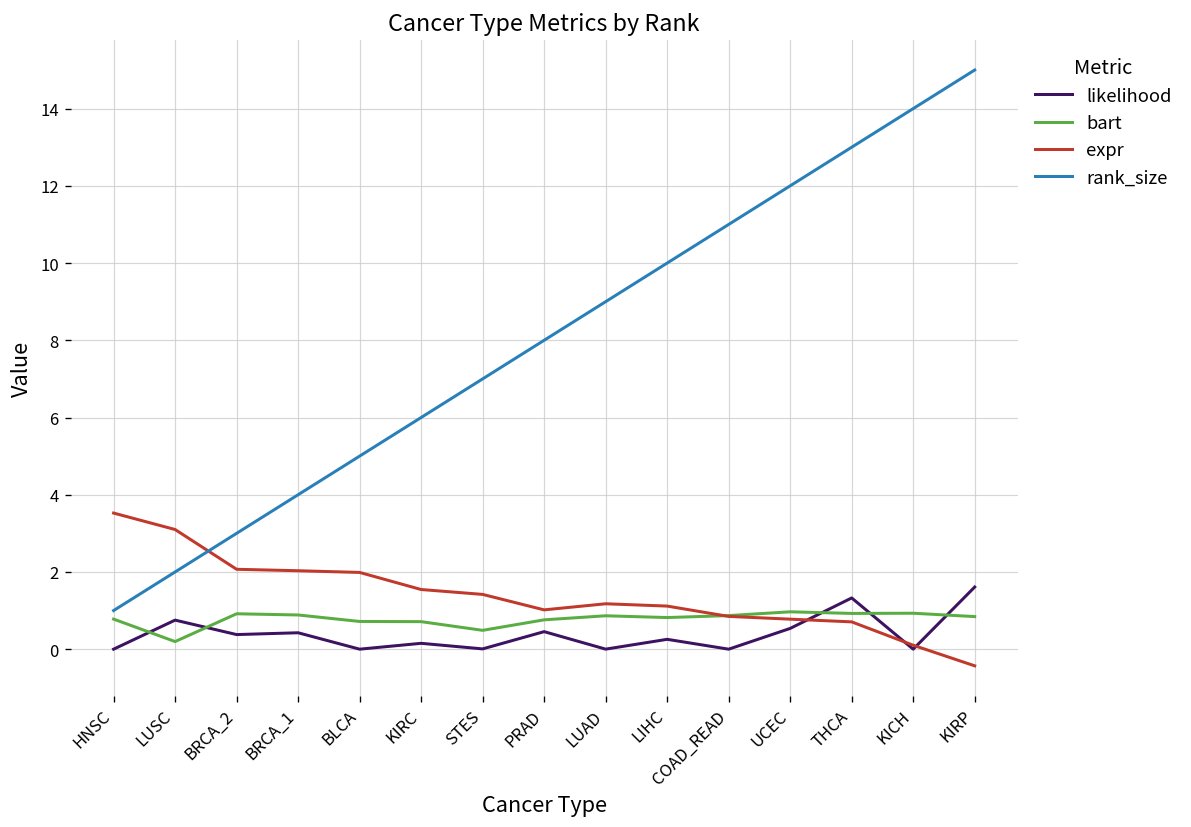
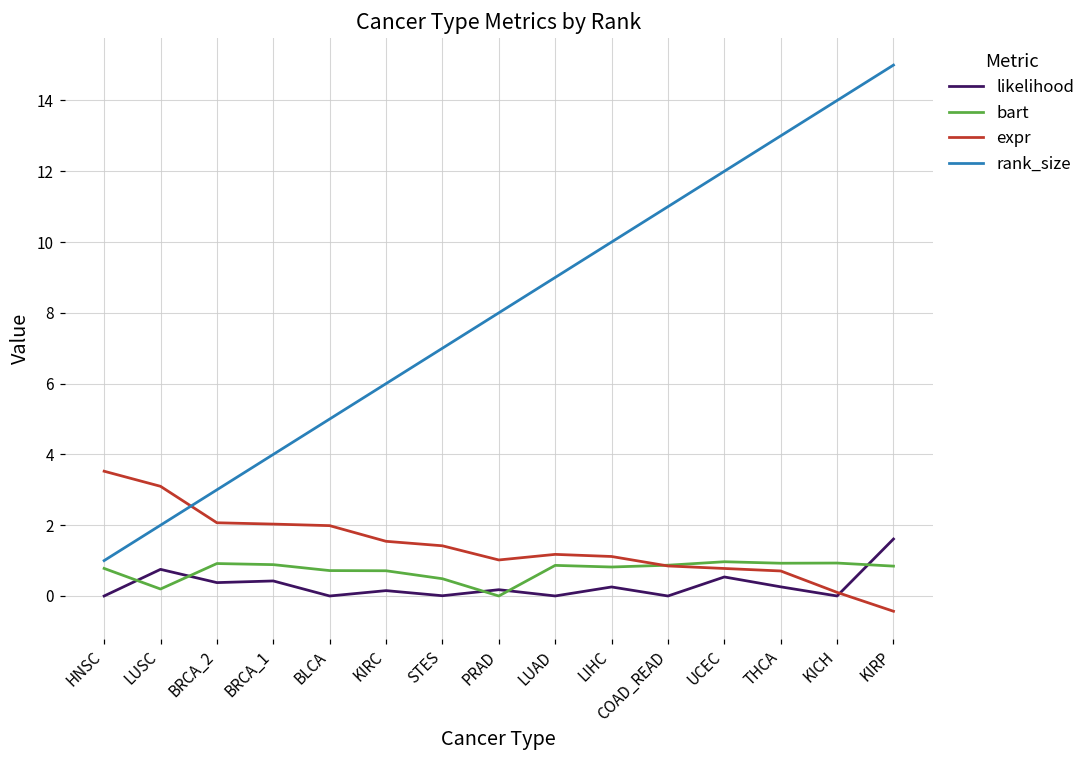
likelihood, PRAD: 0.5 -> 0.2
bart, PRAD: 0.8 -> 0.0
likelihood, THCA: 1.3 -> 0.3
